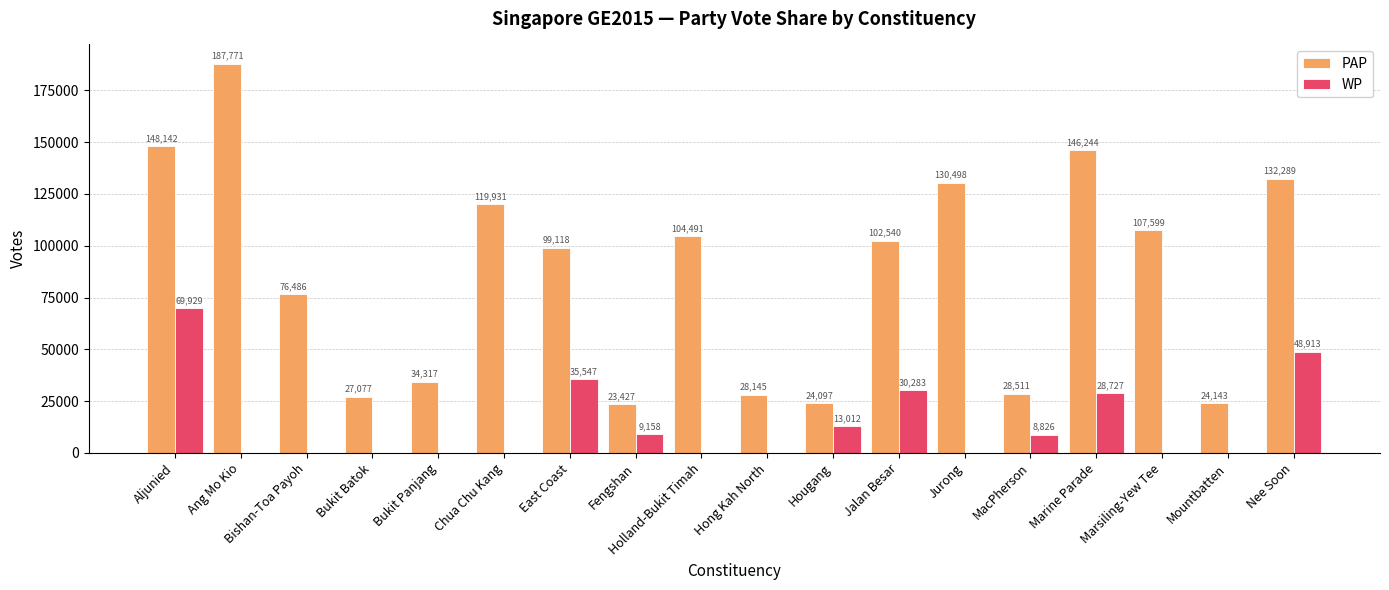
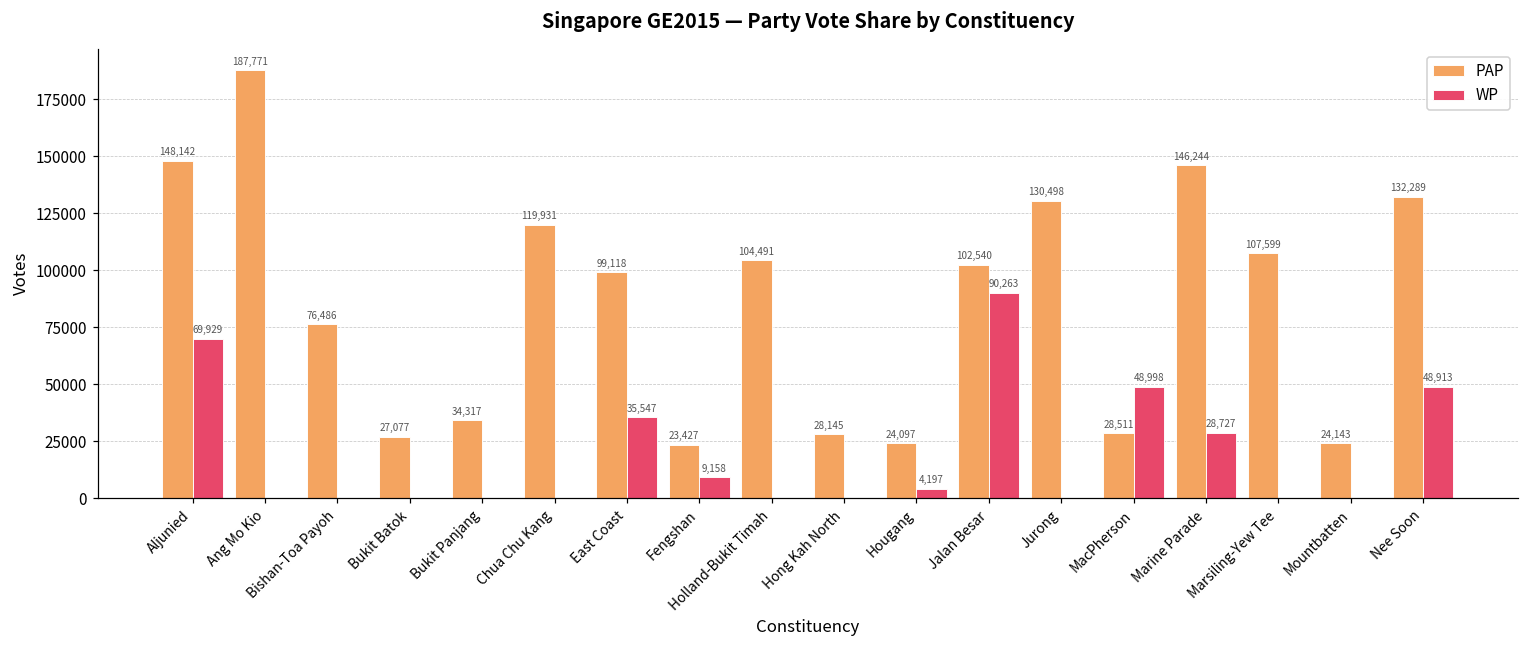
WP, Hougang: 13,012 -> 4,197
WP, Jalan Besar: 30,283 -> 90,263
WP, MacPherson: 8,826 -> 48,998
